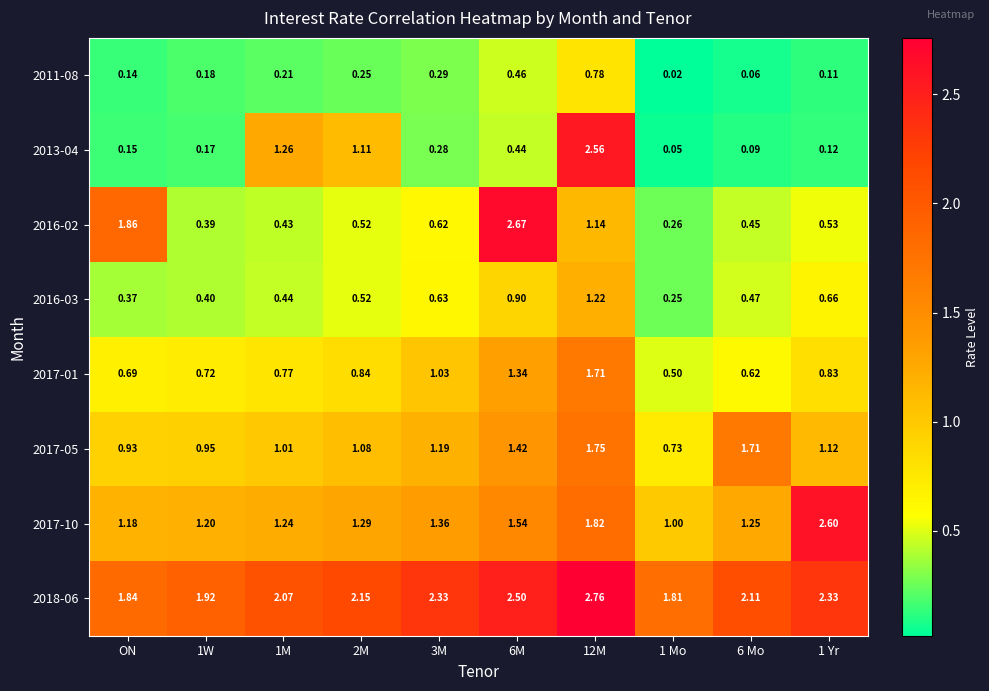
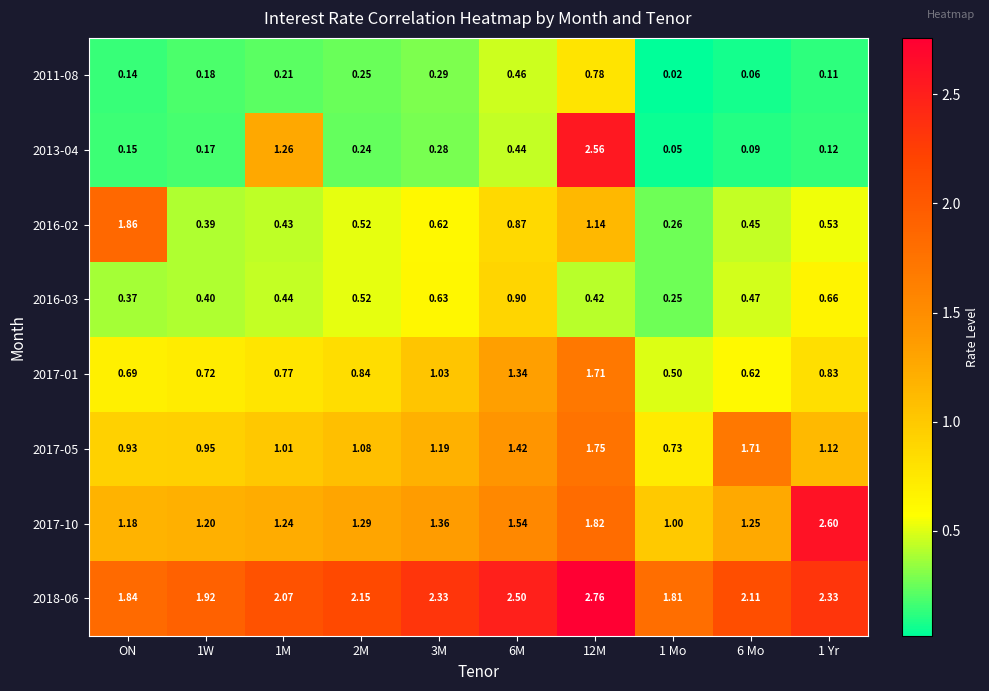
2013-04, 2M: 1.11 -> 0.24
2016-02, 6M: 2.67 -> 0.87
2016-03, 12M: 1.22 -> 0.42
